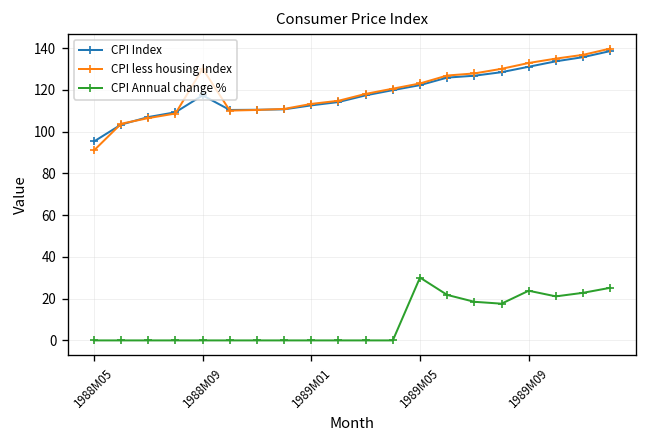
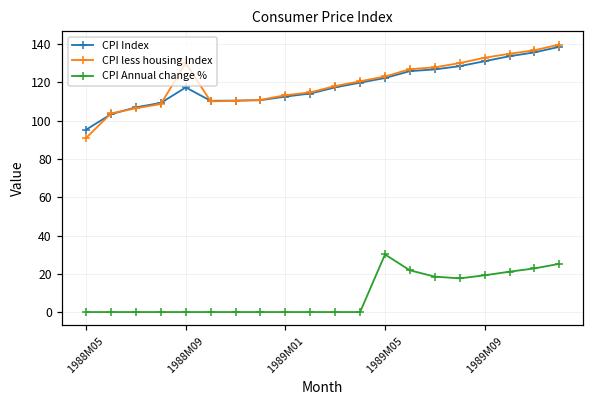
CPI Annual change %, 1989M09: 24 -> 19
